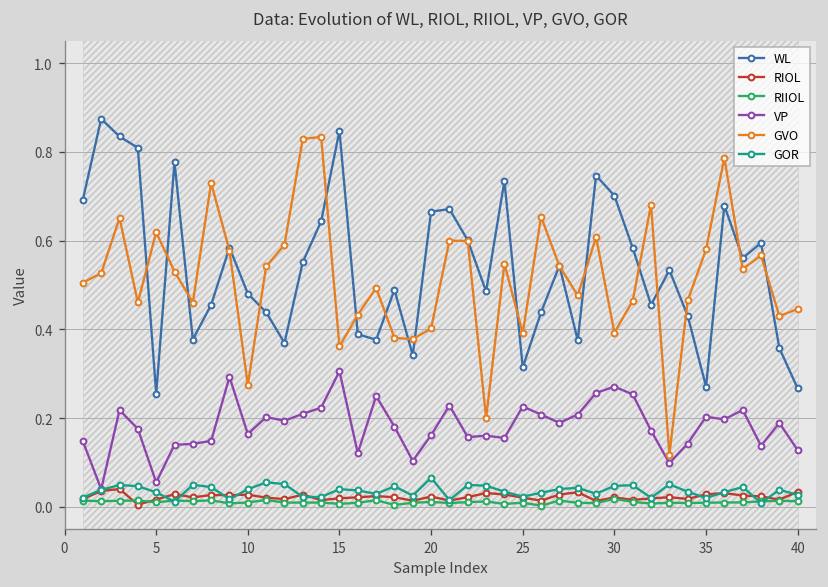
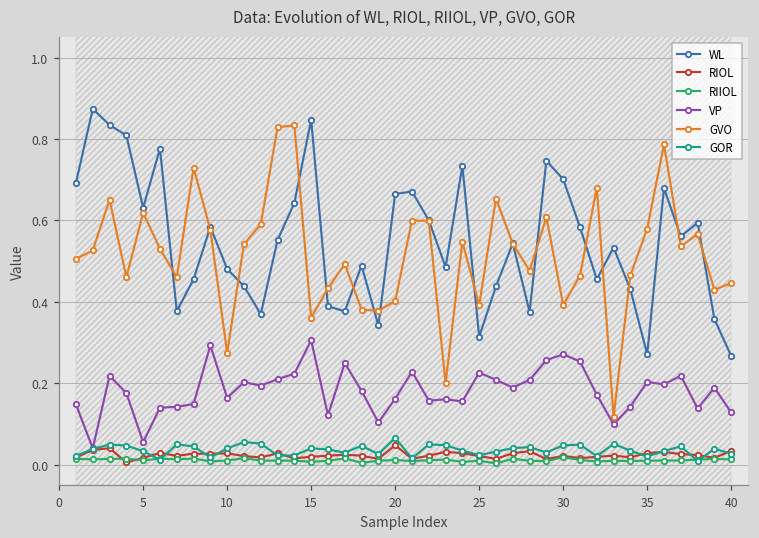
WL, 5: 0.25 -> 0.63
RIOL, 20: 0.02 -> 0.05
